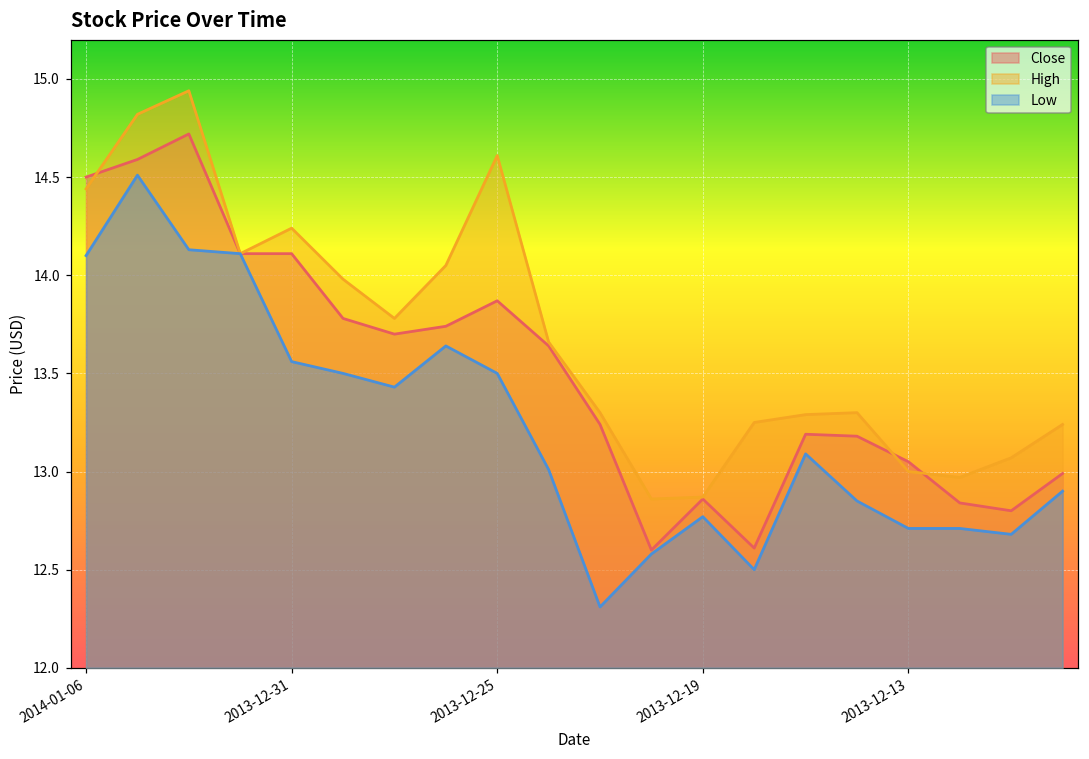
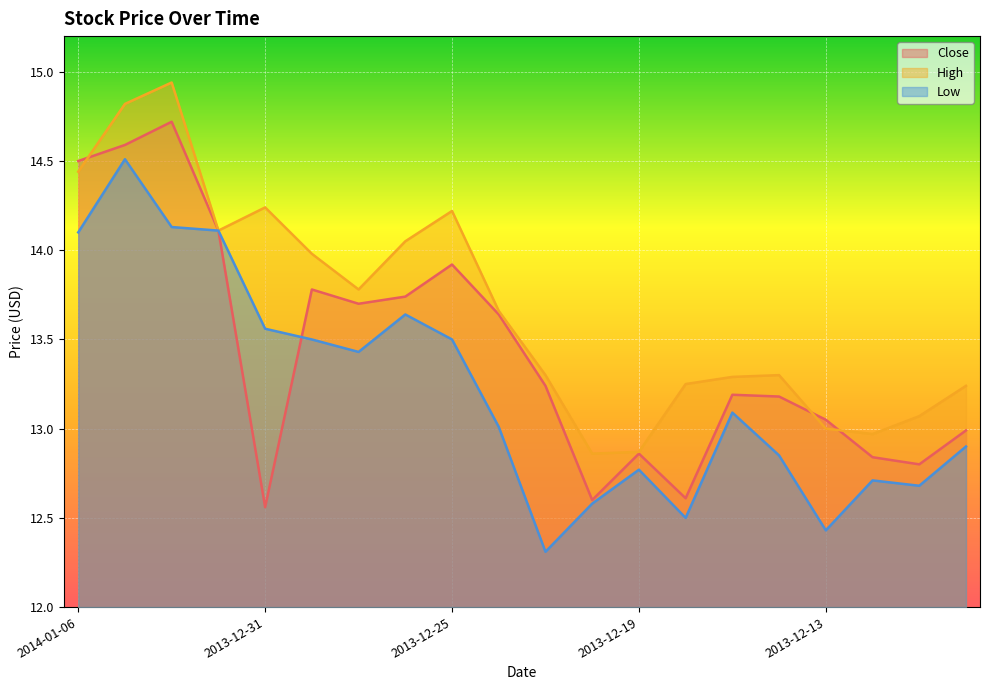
Close, 2013-12-31: 14.11 -> 12.56
Close, 2013-12-25: 13.87 -> 13.92
High, 2013-12-25: 14.61 -> 14.22
Low, 2013-12-13: 12.71 -> 12.43
